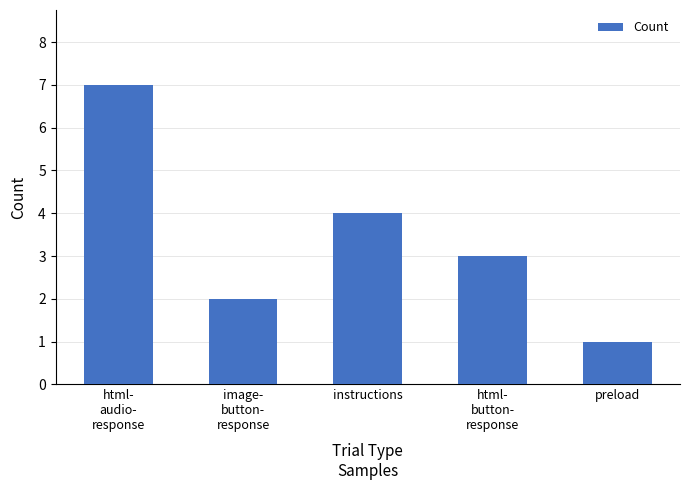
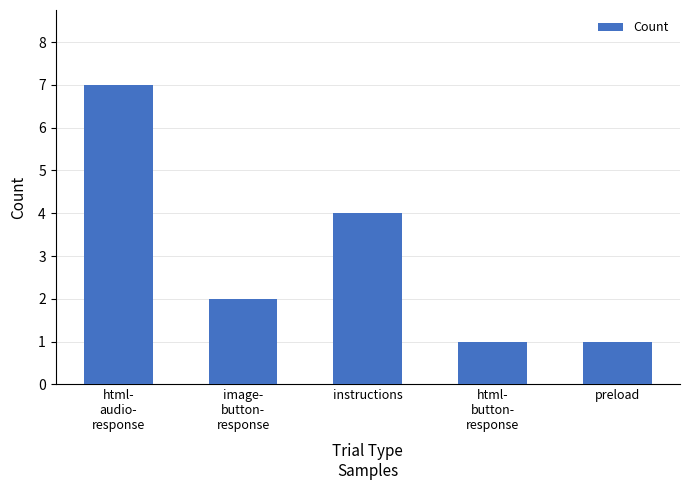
html- button- response: 3 -> 1
